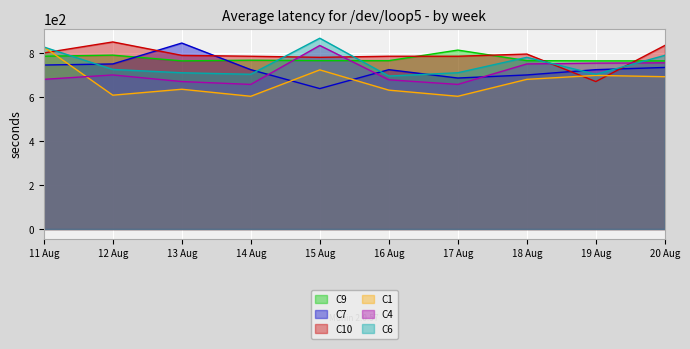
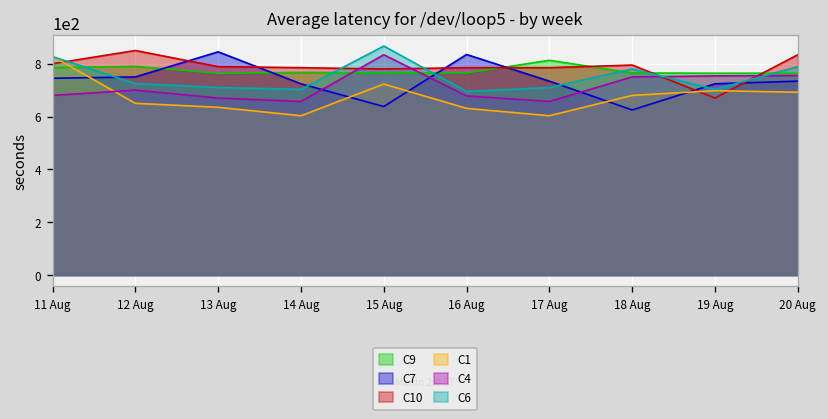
C1, 12 Aug: 610 -> 650
C7, 16 Aug: 720 -> 840
C7, 17 Aug: 690 -> 730
C7, 18 Aug: 700 -> 630
